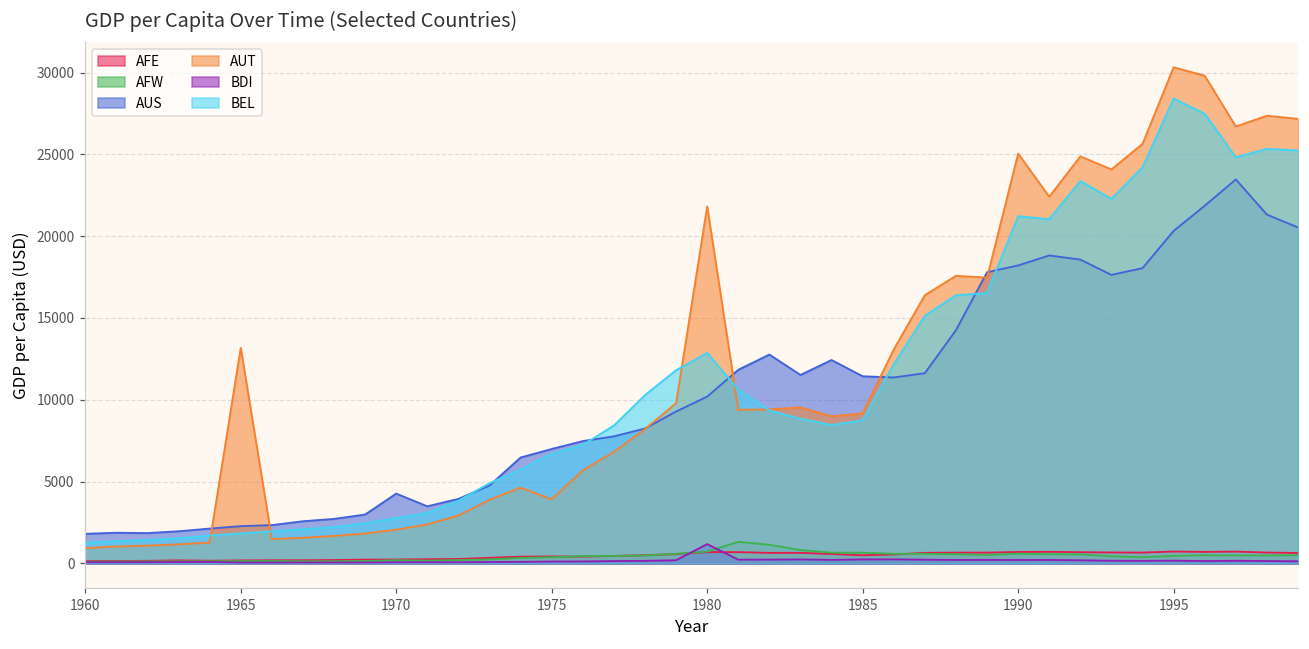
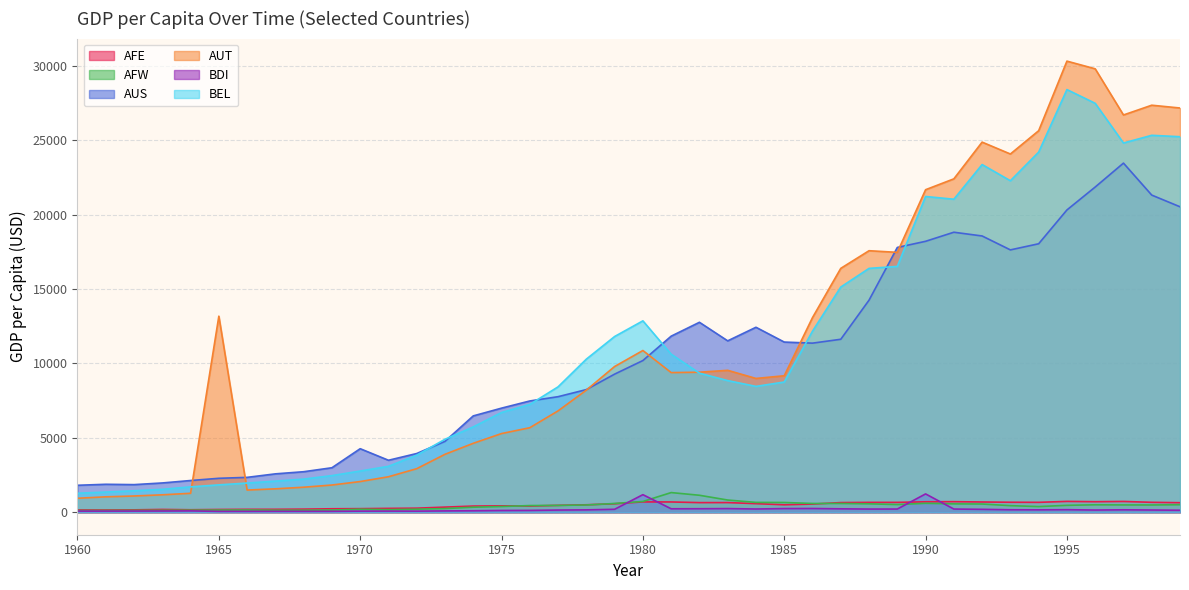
AUT, 1975: 3900 -> 5300
AUT, 1980: 21800 -> 10900
AUT, 1990: 25100 -> 21700
BDI, 1990: 200 -> 1200
